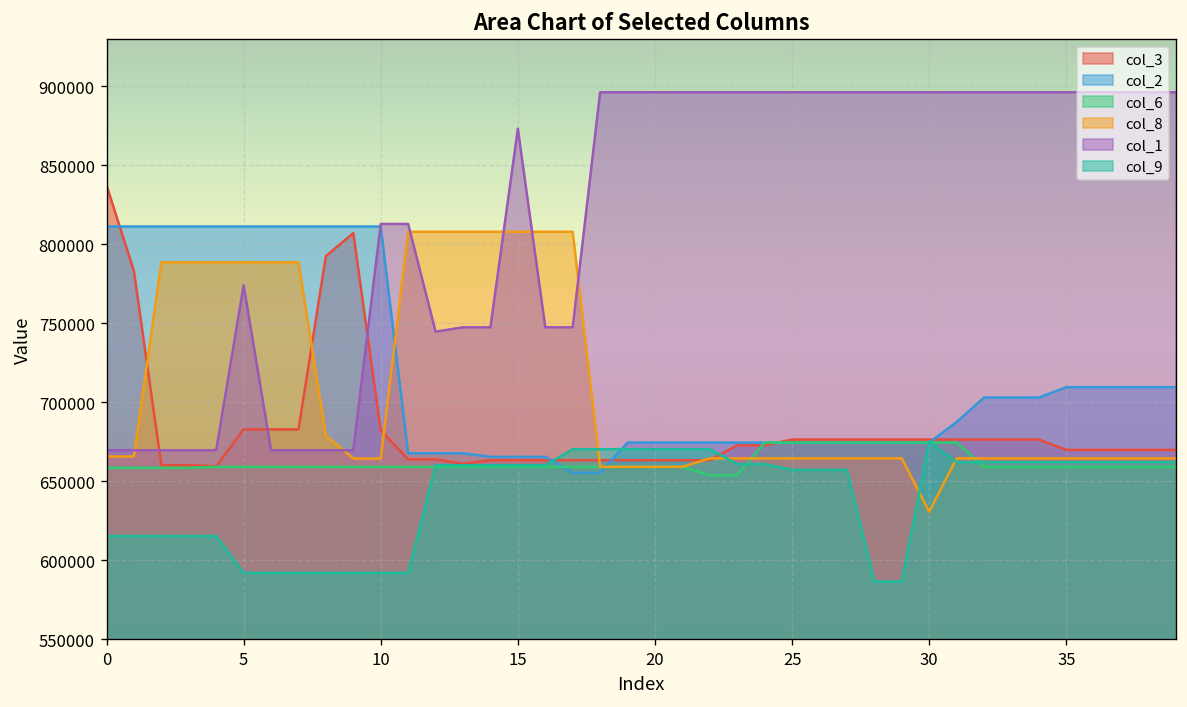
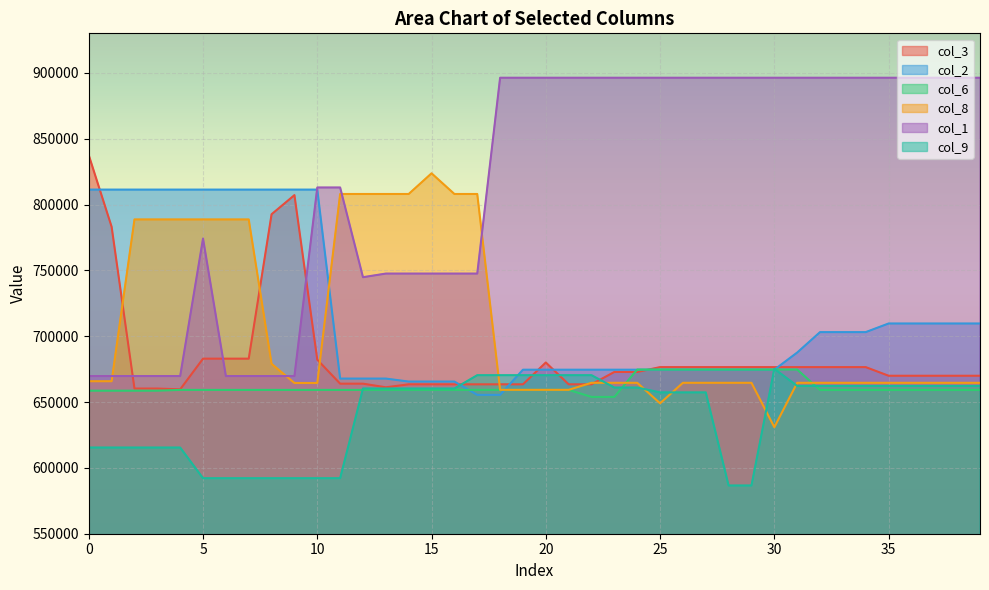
col_8, 15: 808000 -> 824000
col_1, 15: 873000 -> 748000
col_3, 20: 663000 -> 680000
col_8, 25: 665000 -> 649000
